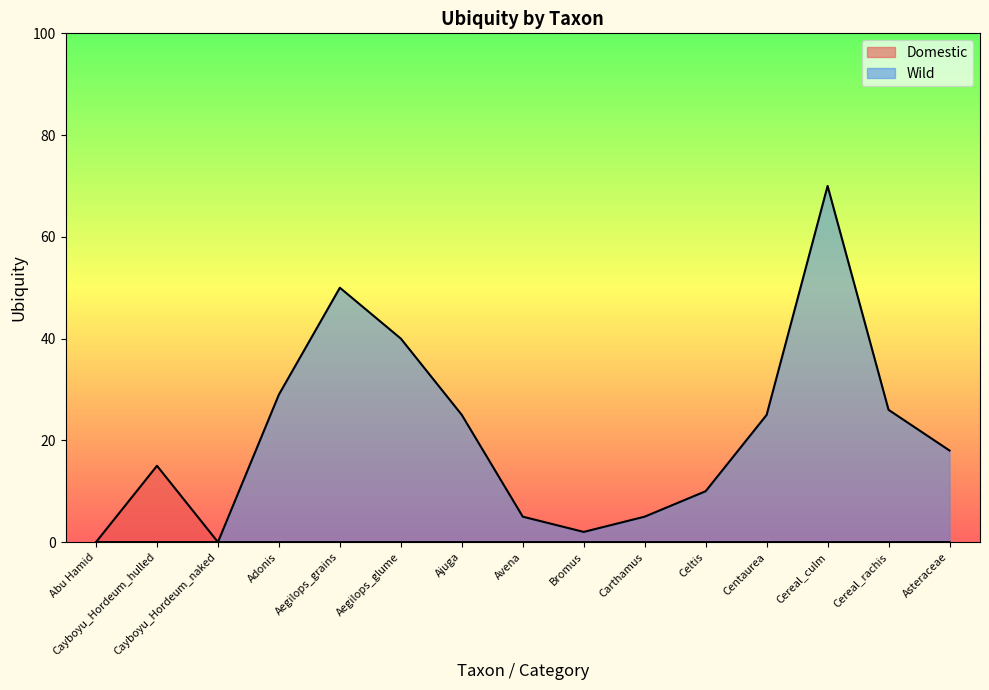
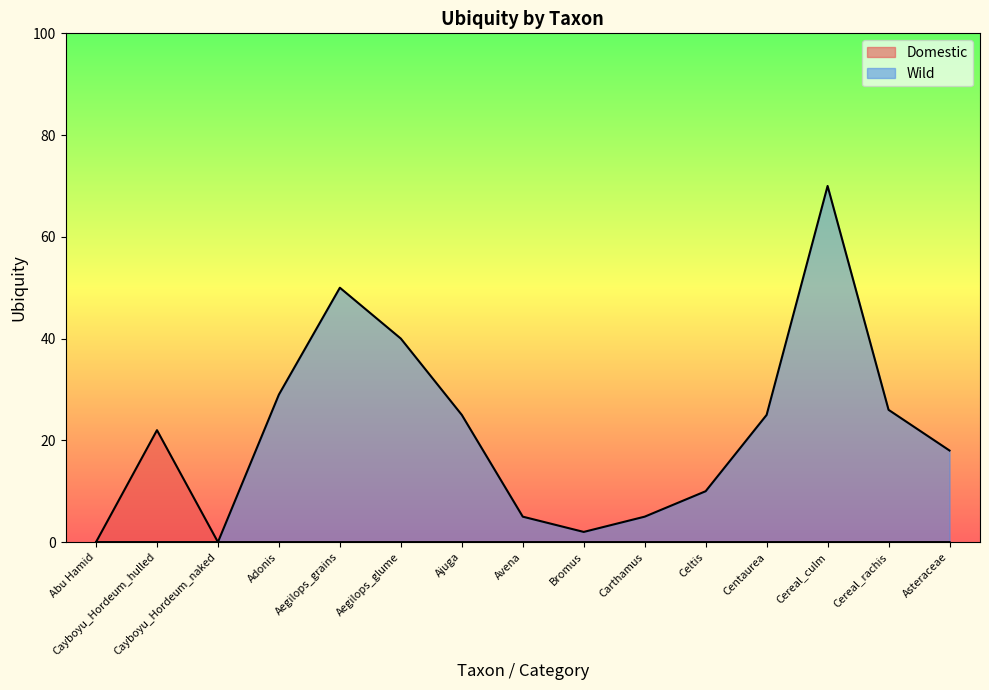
Domestic, Cayboyu_Hordeum_hulled: 15 -> 22
